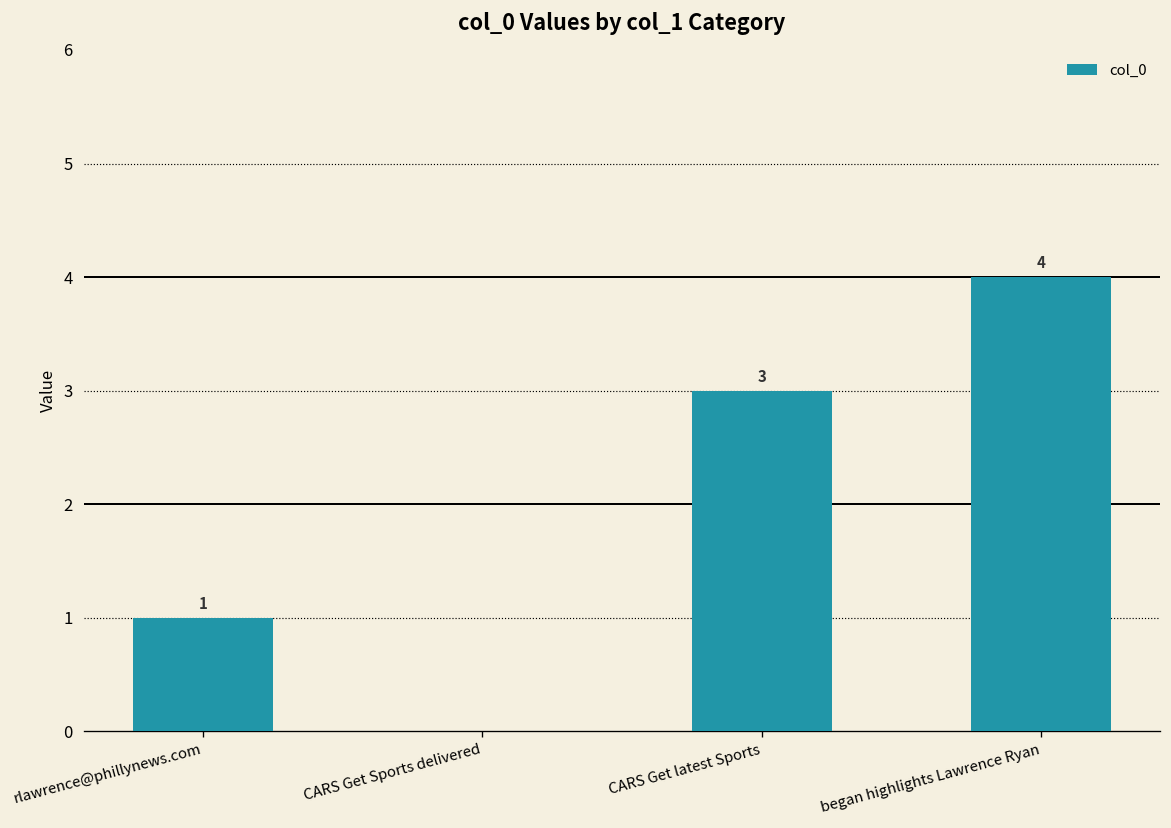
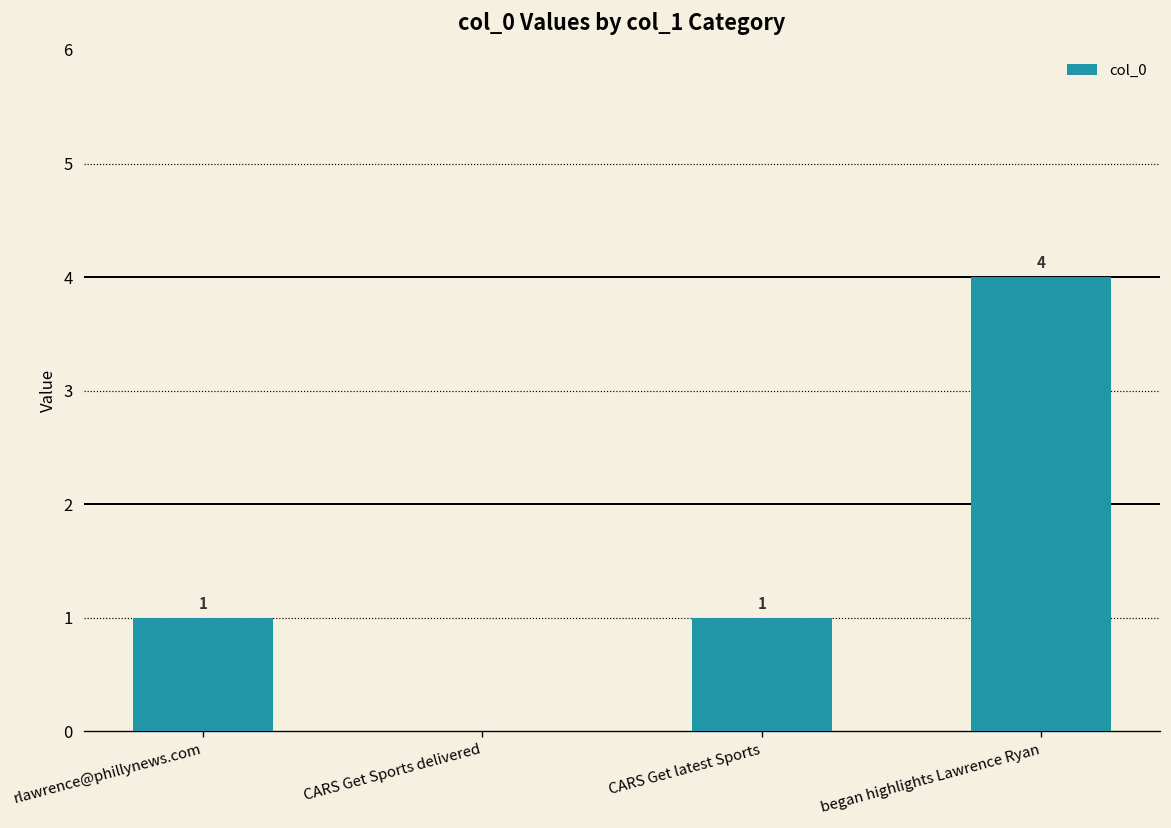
CARS Get latest Sports: 3 -> 1
